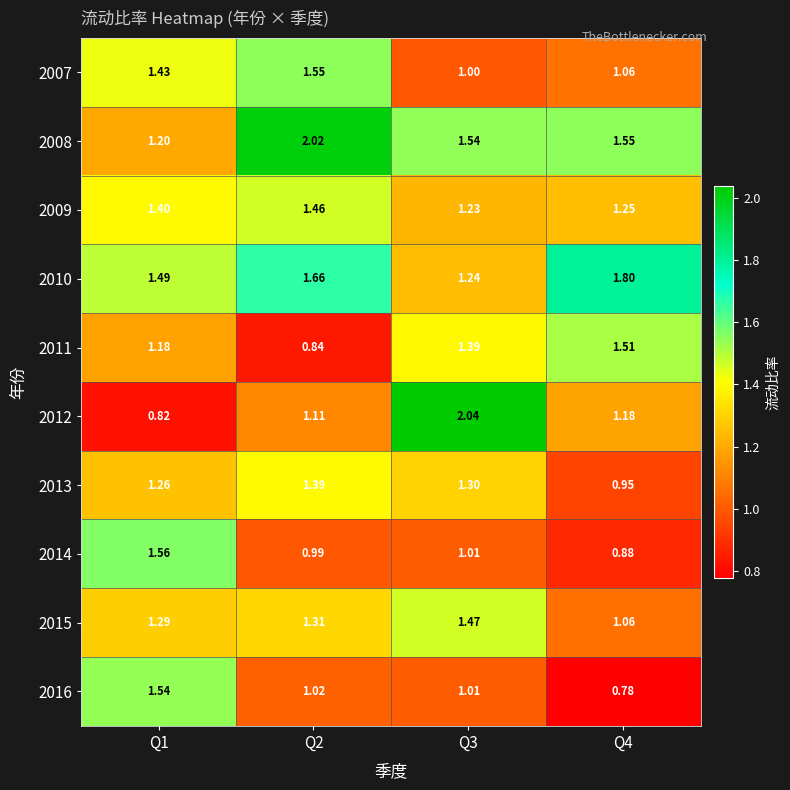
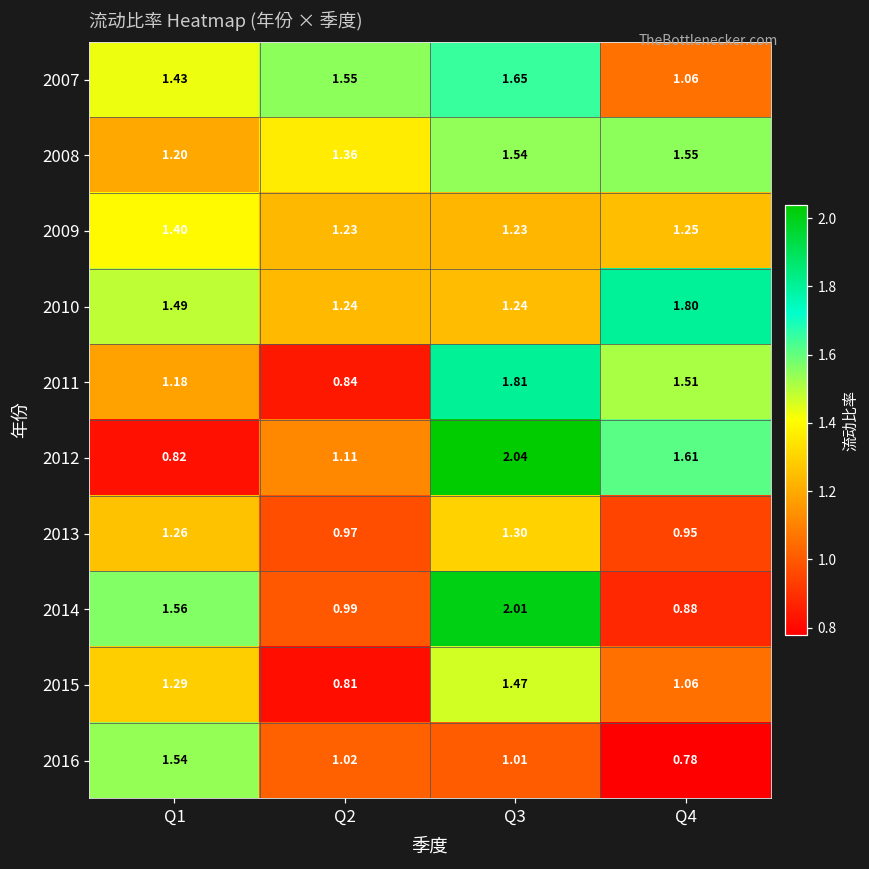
2007, Q3: 1.00 -> 1.65
2008, Q2: 2.02 -> 1.36
2009, Q2: 1.46 -> 1.23
2010, Q2: 1.66 -> 1.24
2011, Q3: 1.39 -> 1.81
2012, Q4: 1.18 -> 1.61
2013, Q2: 1.39 -> 0.97
2014, Q3: 1.01 -> 2.01
2015, Q2: 1.31 -> 0.81
